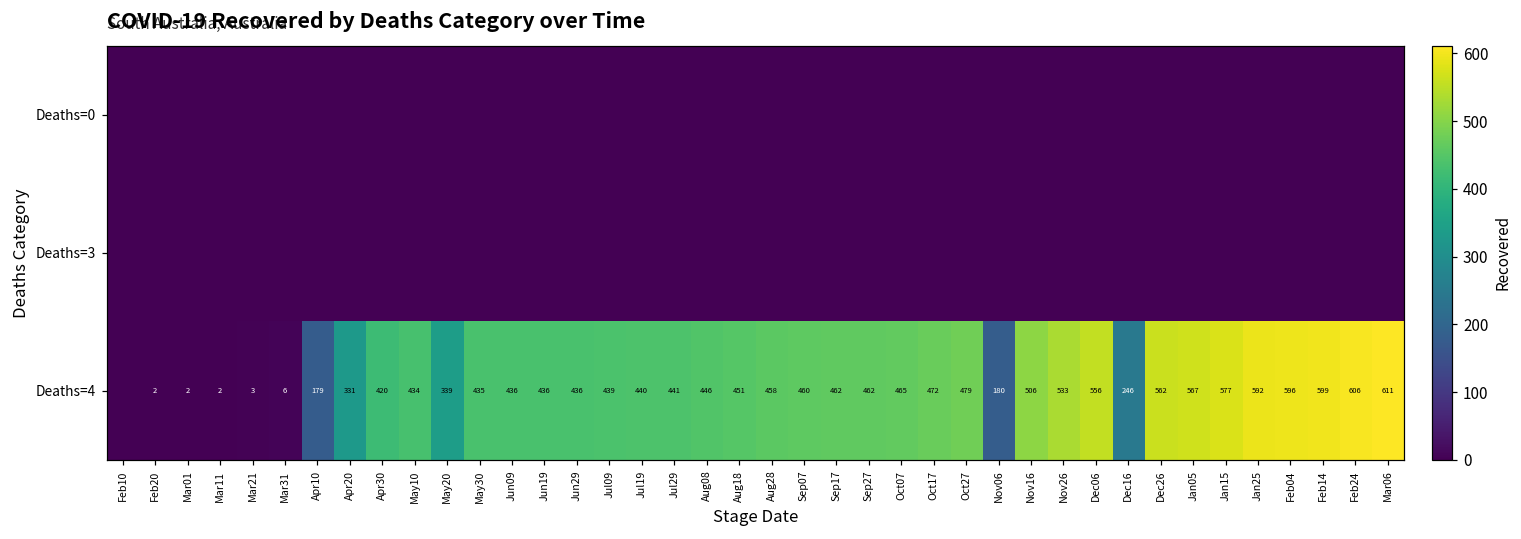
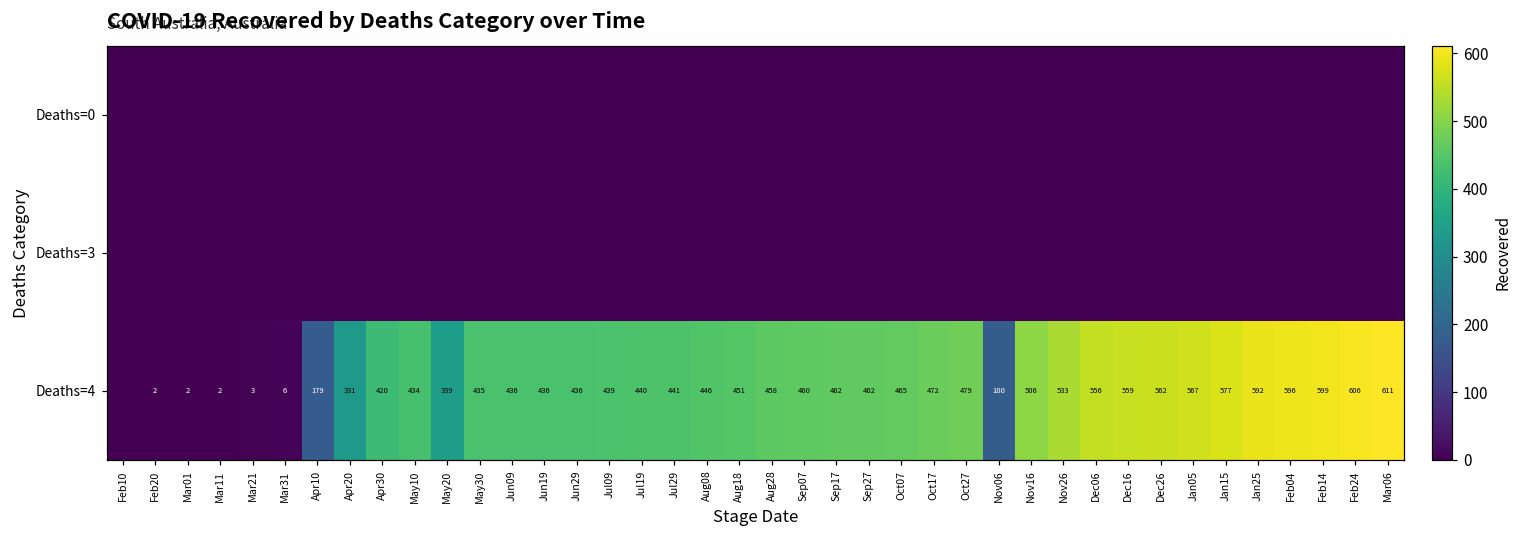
Deaths=4, Dec16: 246 -> 559
